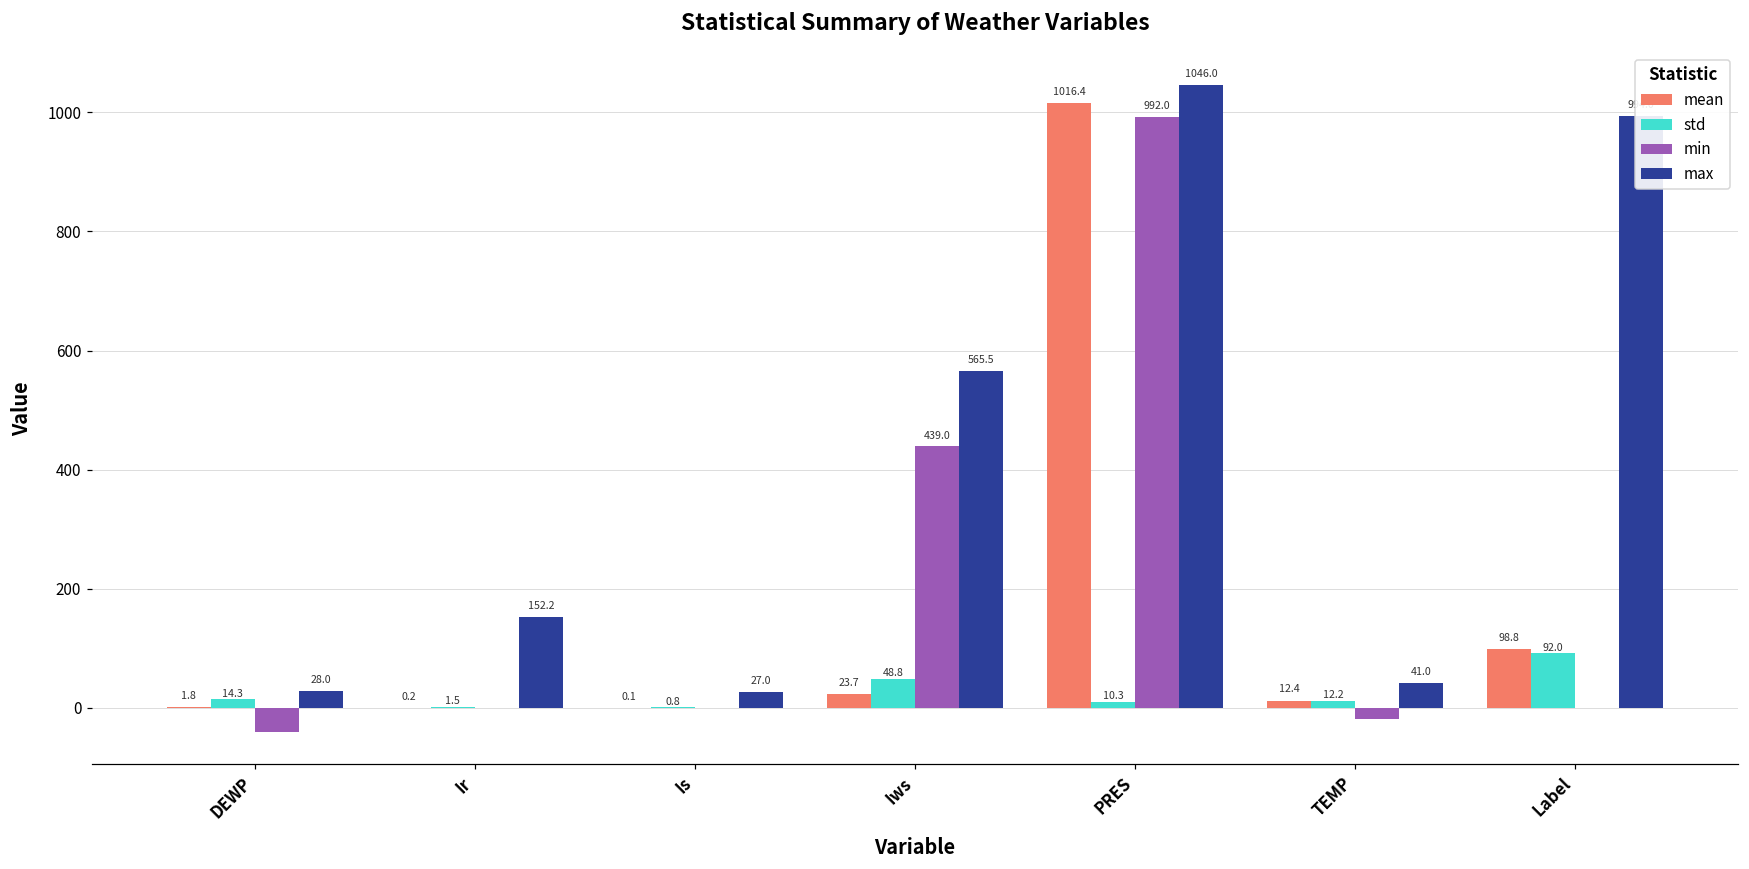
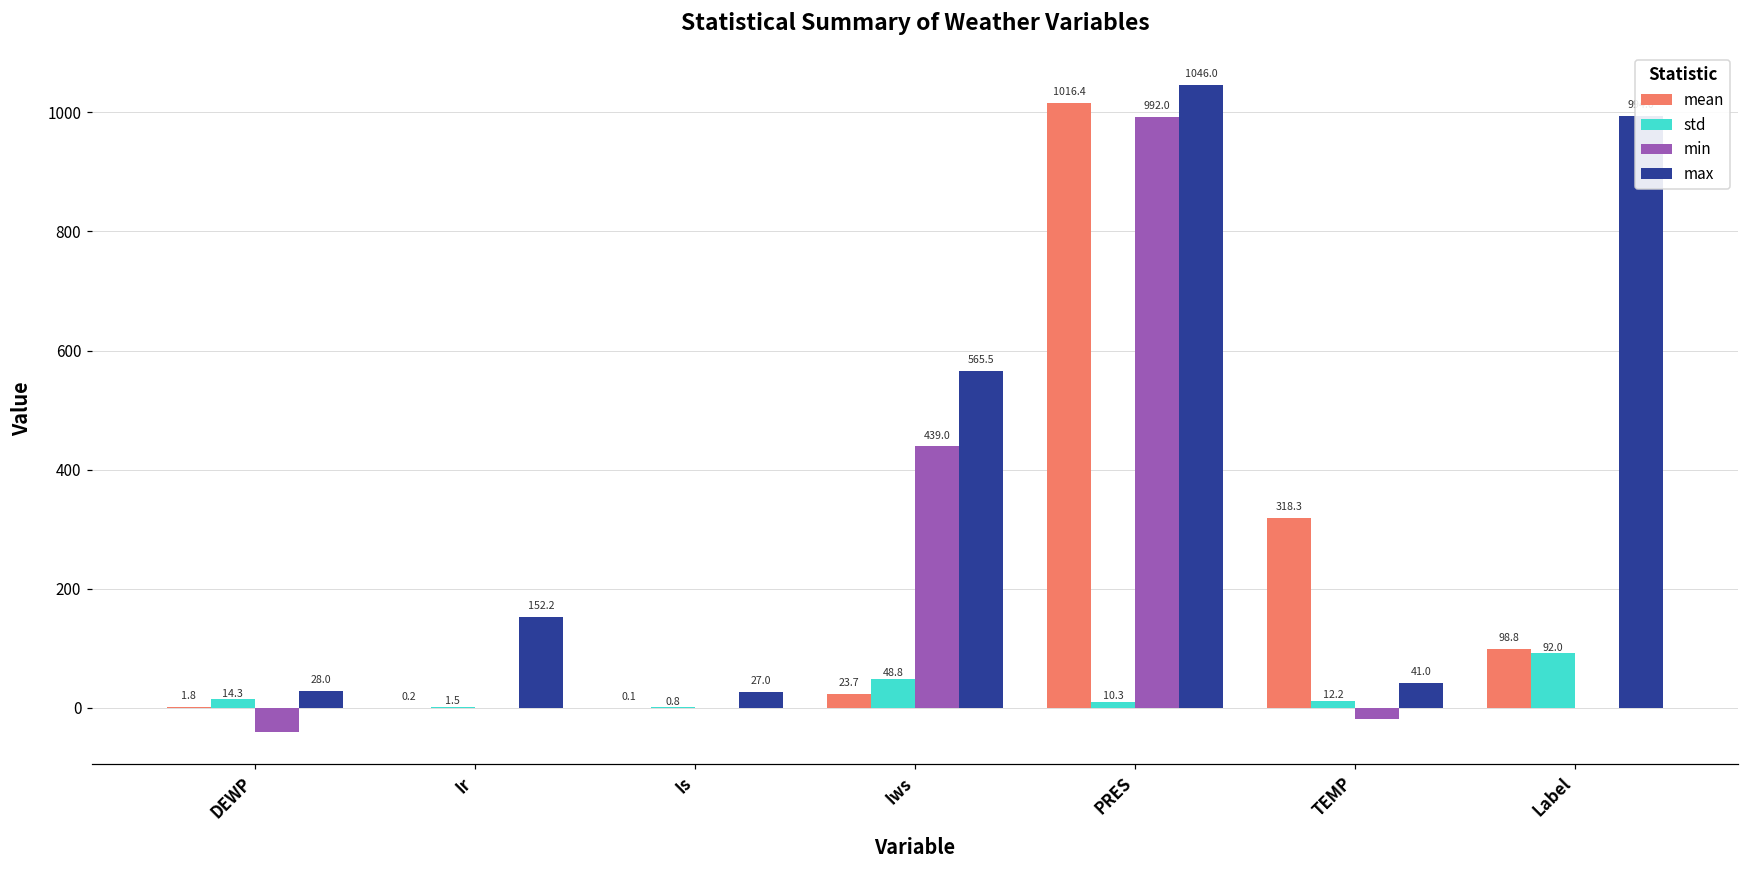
mean, TEMP: 12.4 -> 318.3
